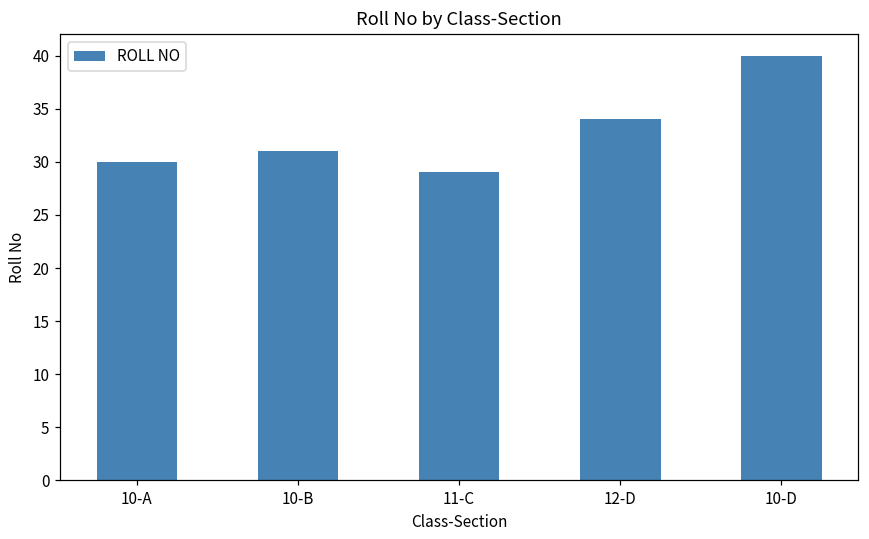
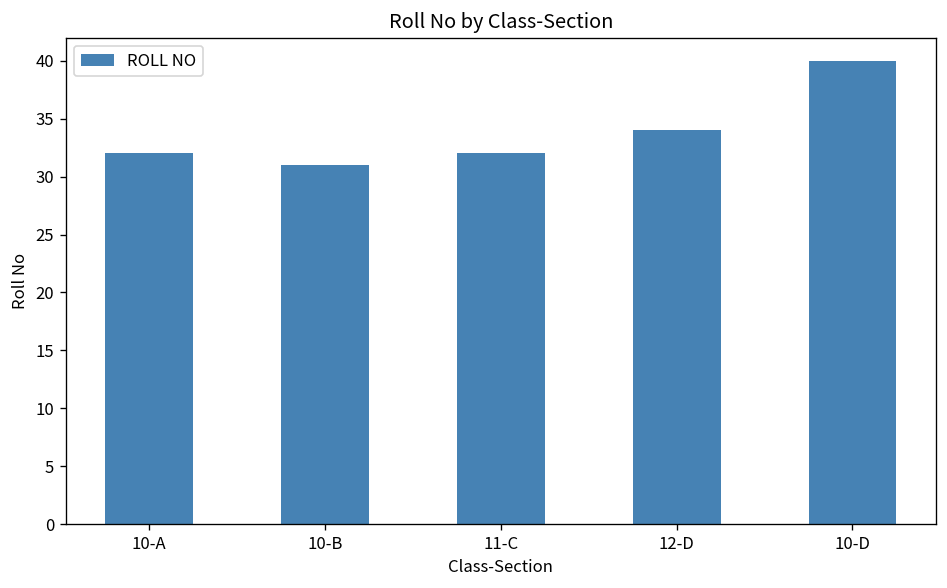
10-A: 30 -> 32
11-C: 29 -> 32
